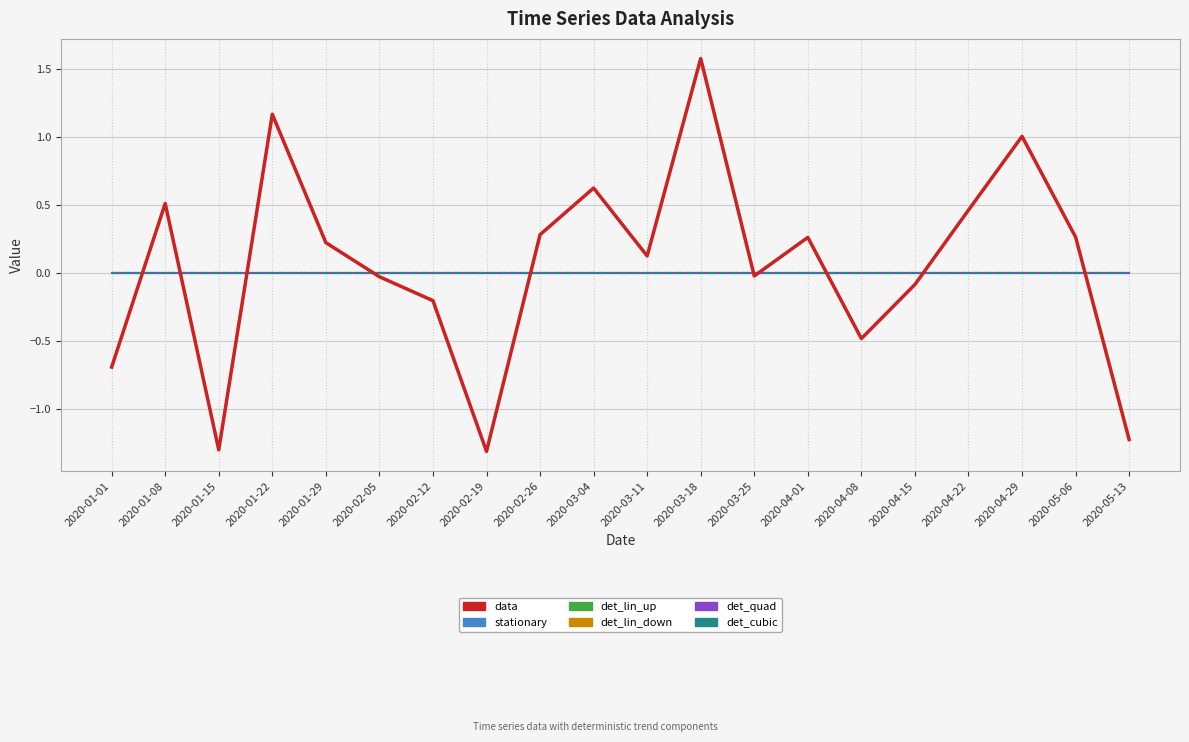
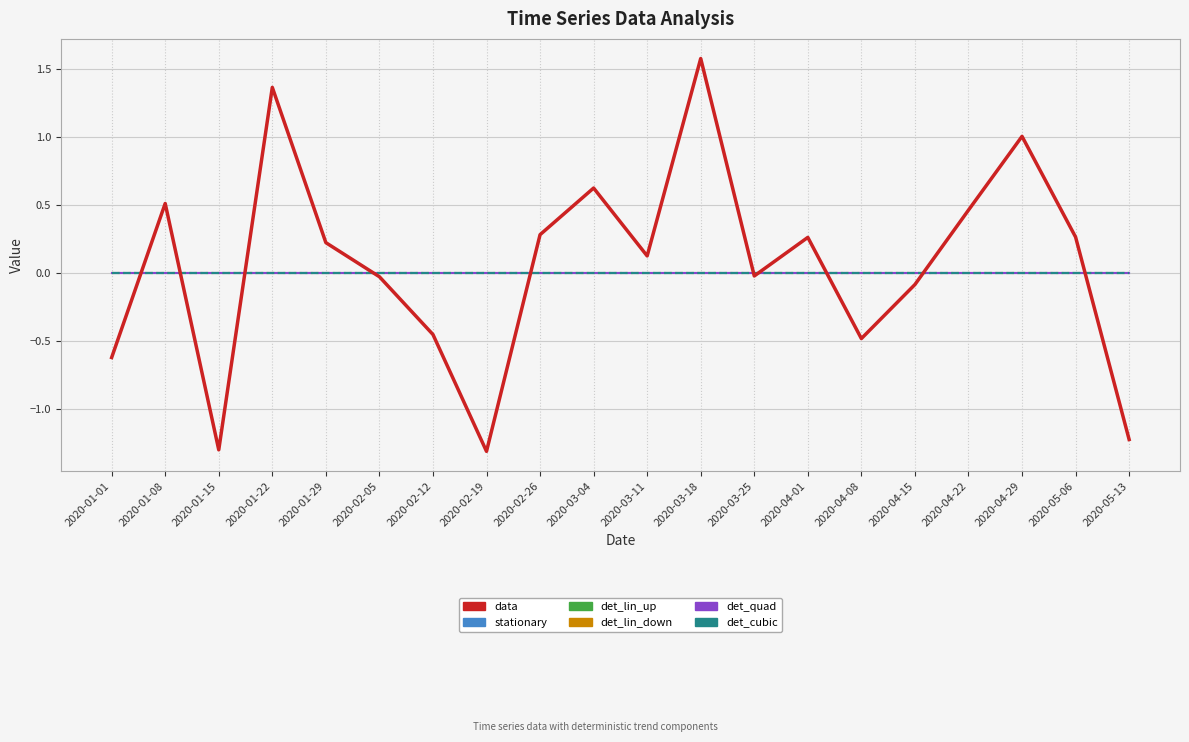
data, 2020-01-01: -0.69 -> -0.62
data, 2020-01-22: 1.17 -> 1.36
data, 2020-02-12: -0.21 -> -0.45
